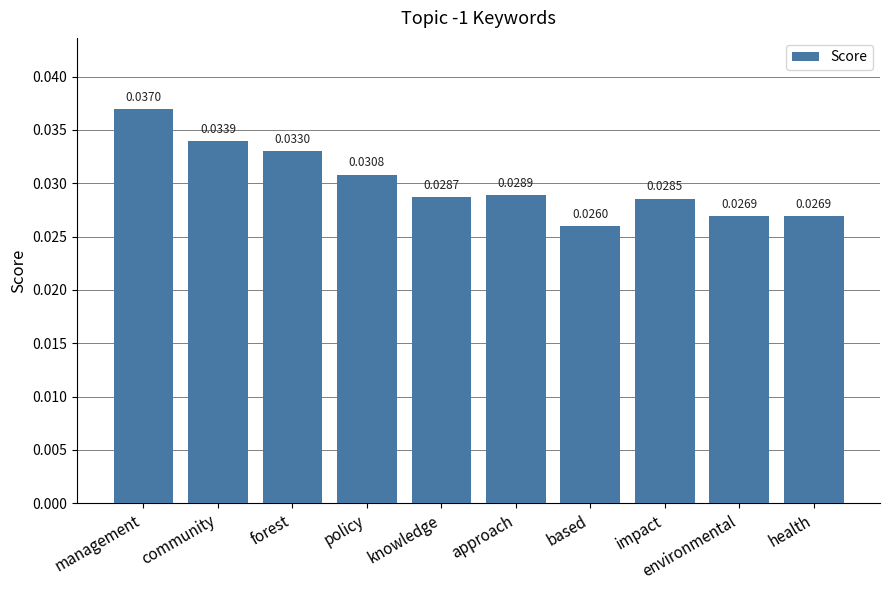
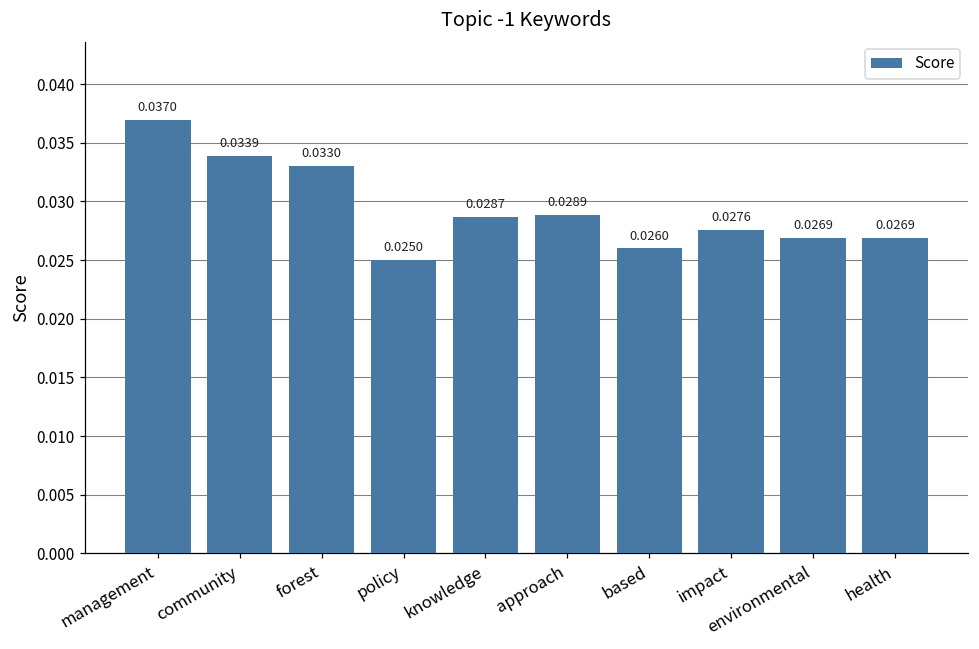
policy: 0.0308 -> 0.0250
impact: 0.0285 -> 0.0276
